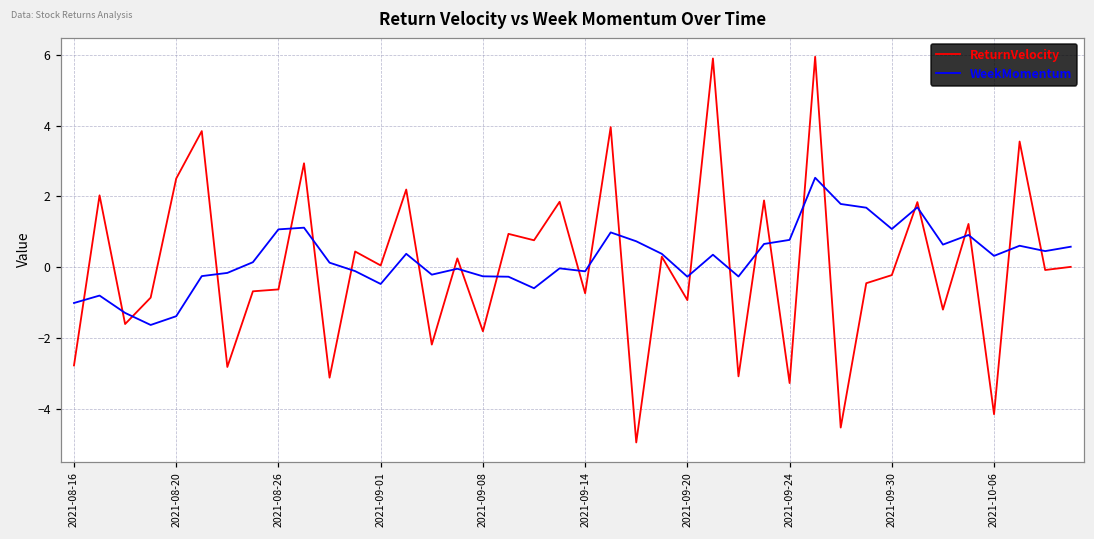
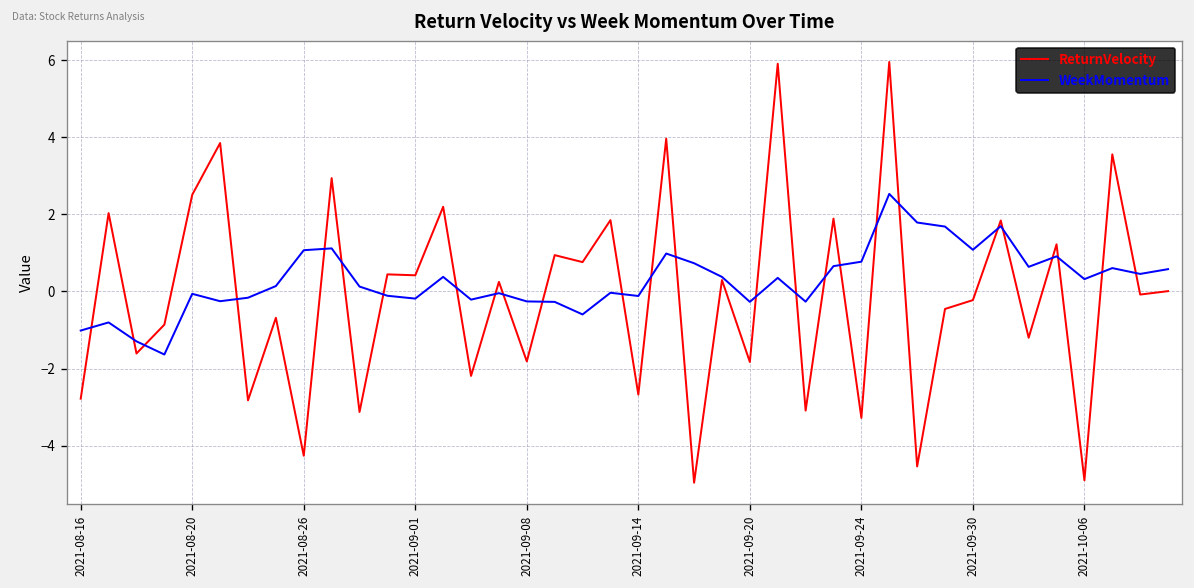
WeekMomentum, 2021-08-20: -1.4 -> -0.1
ReturnVelocity, 2021-08-26: -0.6 -> -4.3
ReturnVelocity, 2021-09-01: 0.0 -> 0.4
WeekMomentum, 2021-09-01: -0.5 -> -0.2
ReturnVelocity, 2021-09-14: -0.7 -> -2.7
ReturnVelocity, 2021-09-20: -0.9 -> -1.8
ReturnVelocity, 2021-10-06: -4.2 -> -4.9
